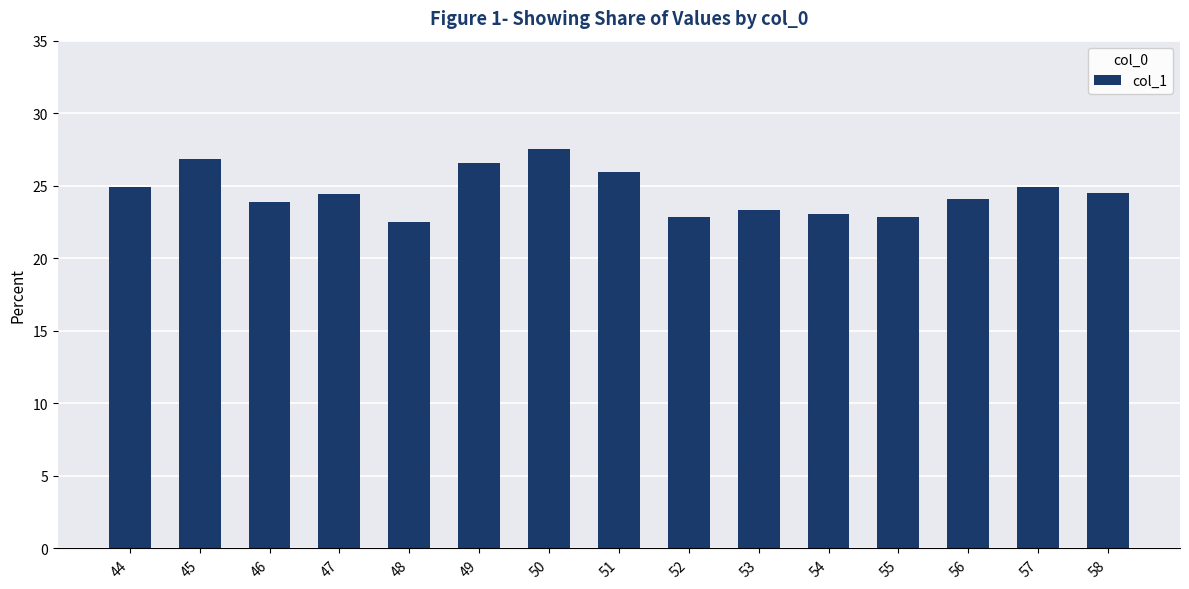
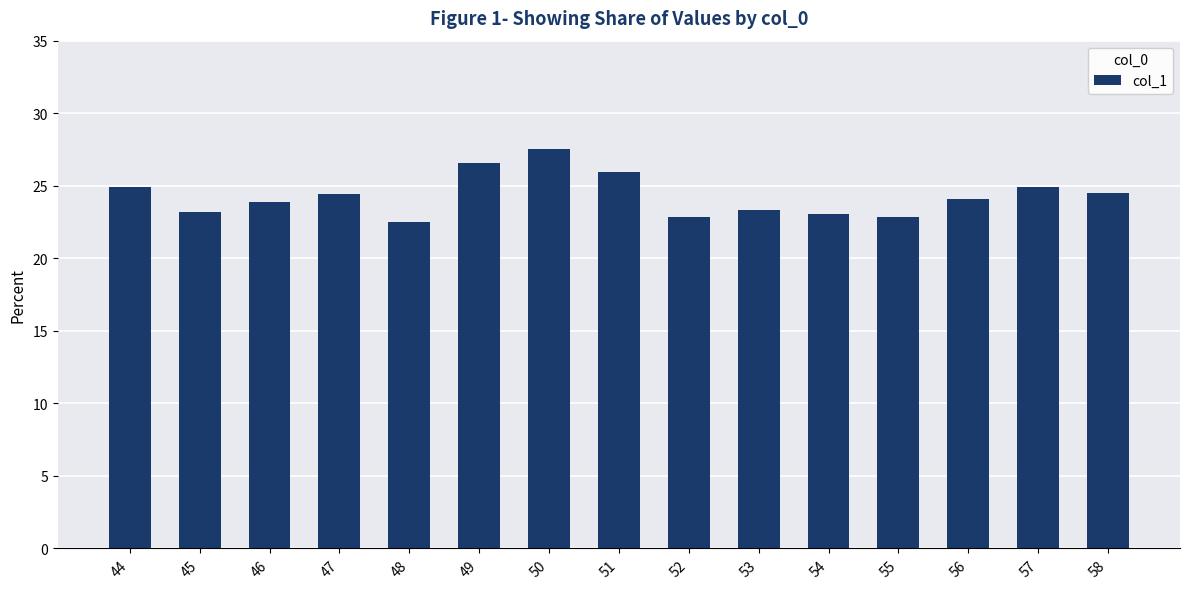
45: 26.9 -> 23.2
